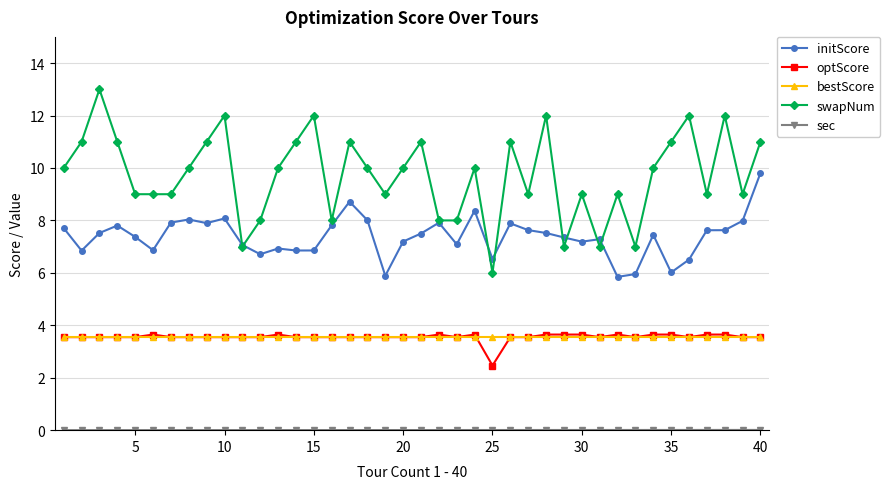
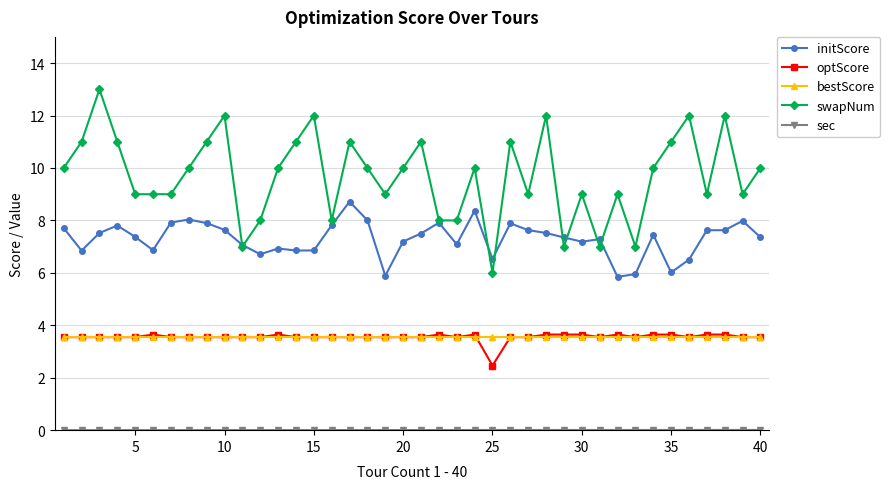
initScore, 10: 8.1 -> 7.6
initScore, 40: 9.8 -> 7.4
swapNum, 40: 11 -> 10
